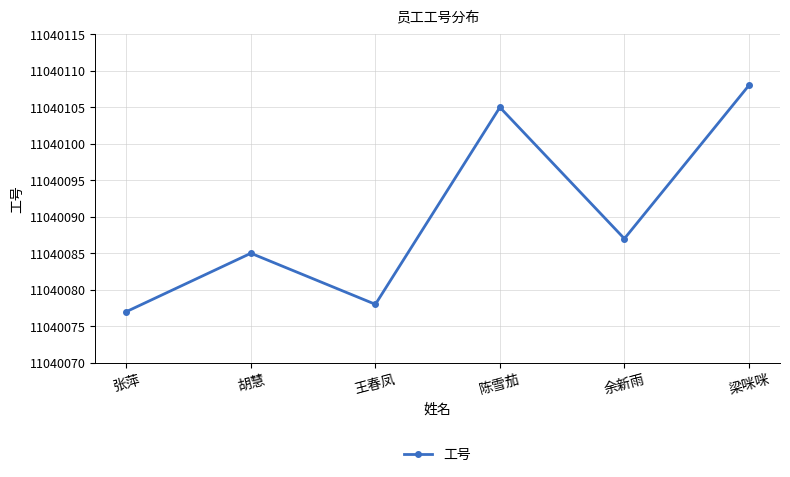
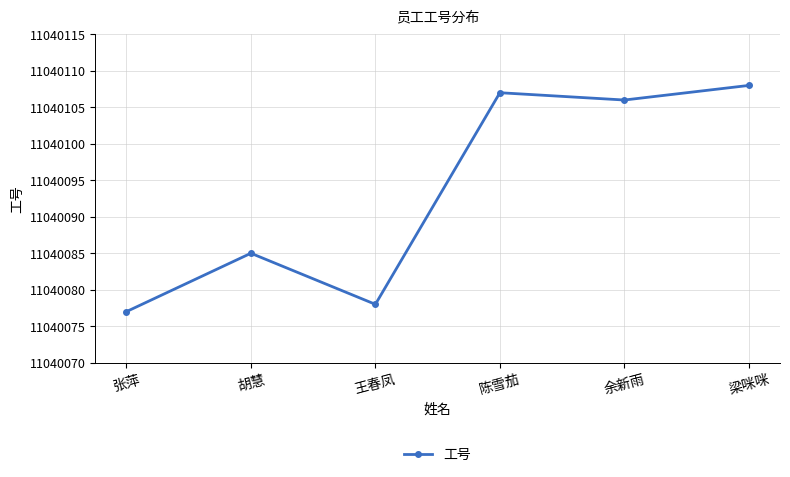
陈雪茄: 11040105 -> 11040107
余新雨: 11040087 -> 11040106
